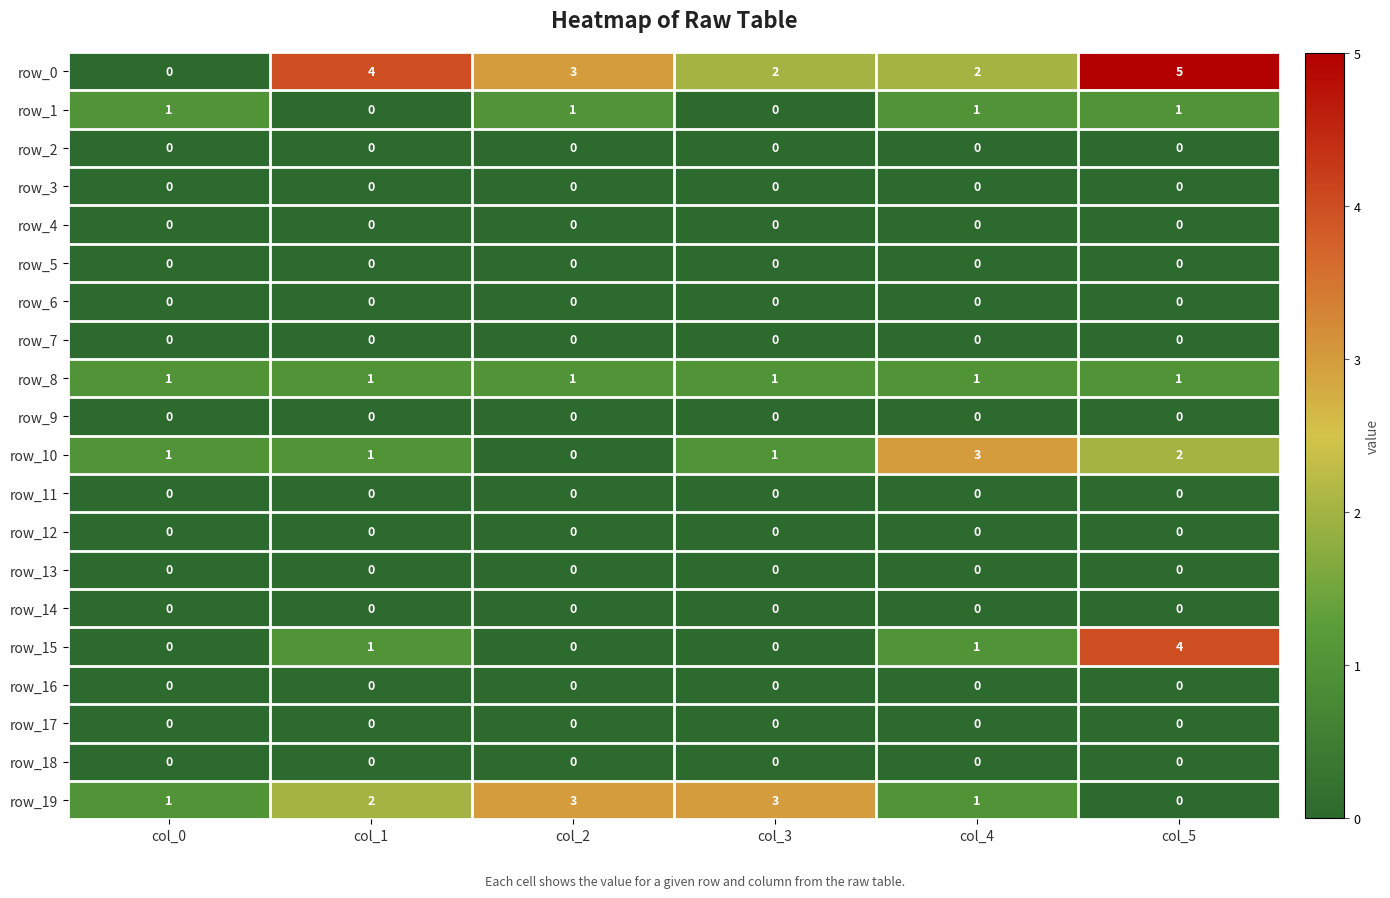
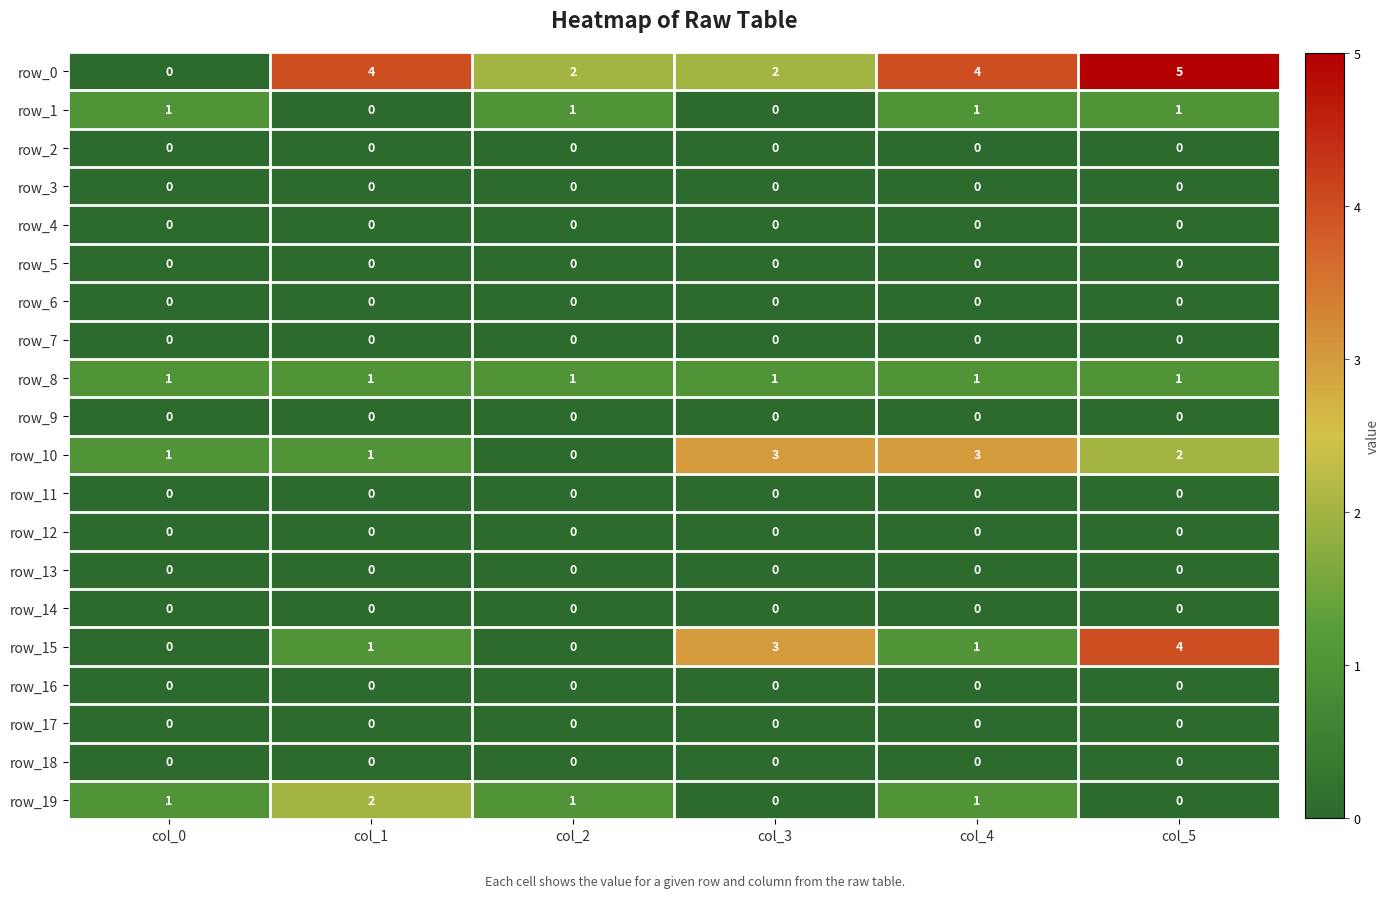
row_0, col_2: 3 -> 2
row_0, col_4: 2 -> 4
row_10, col_3: 1 -> 3
row_15, col_3: 0 -> 3
row_19, col_2: 3 -> 1
row_19, col_3: 3 -> 0
